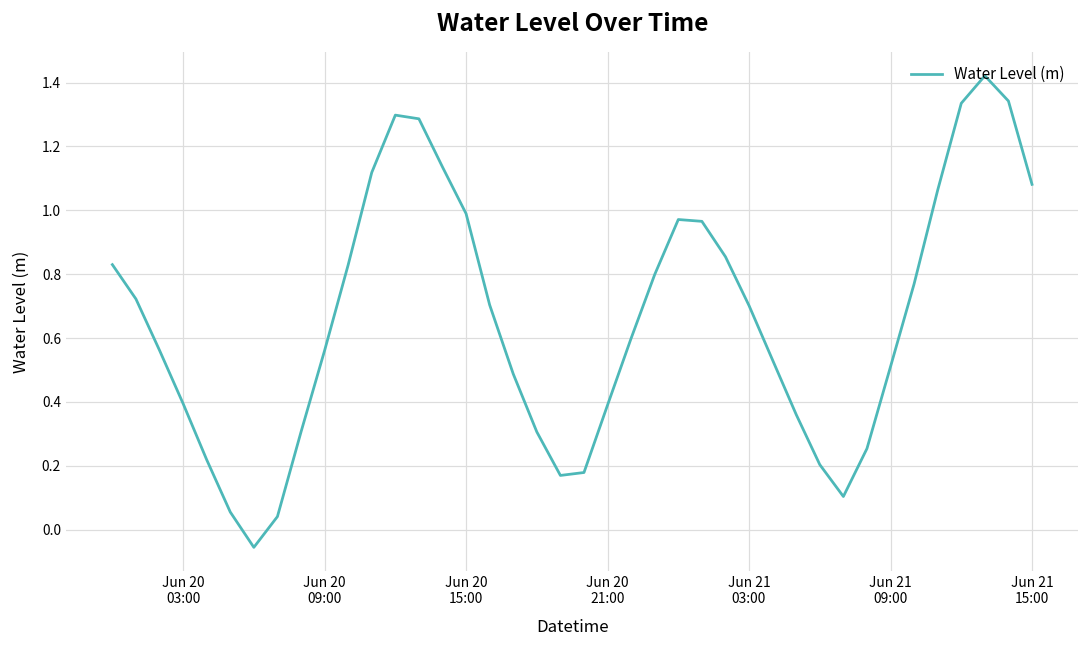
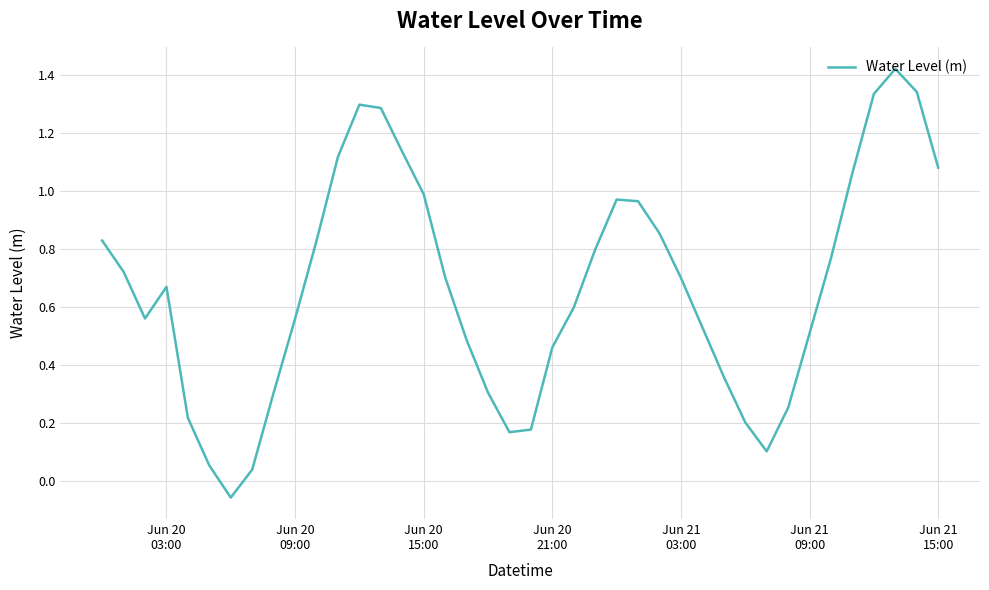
Jun 20 03:00: 0.39 -> 0.67
Jun 20 21:00: 0.39 -> 0.46
